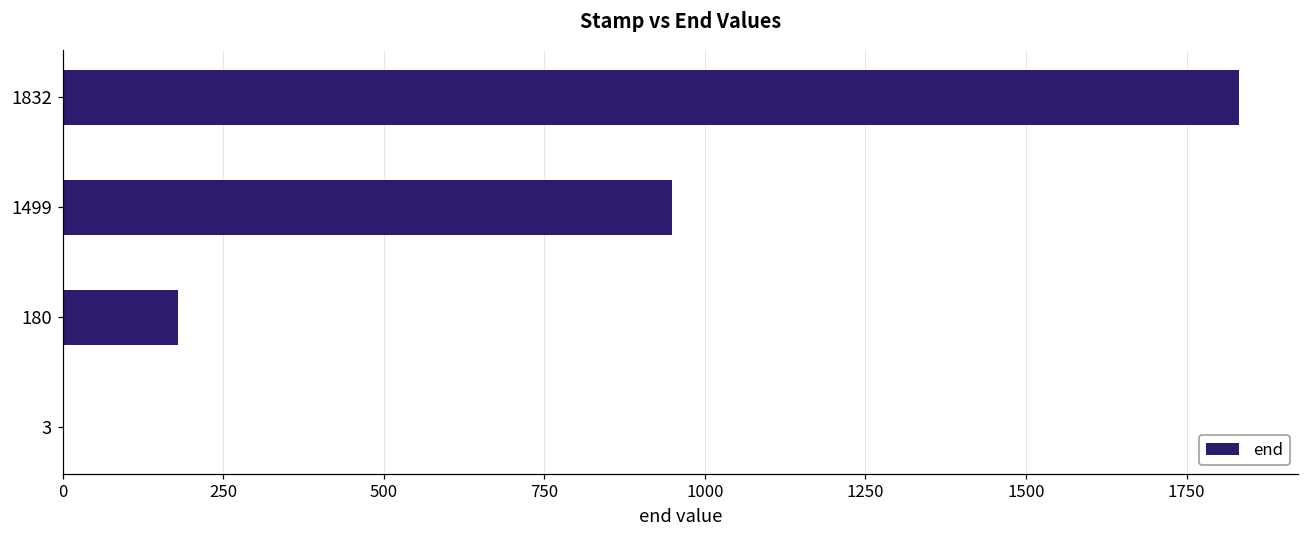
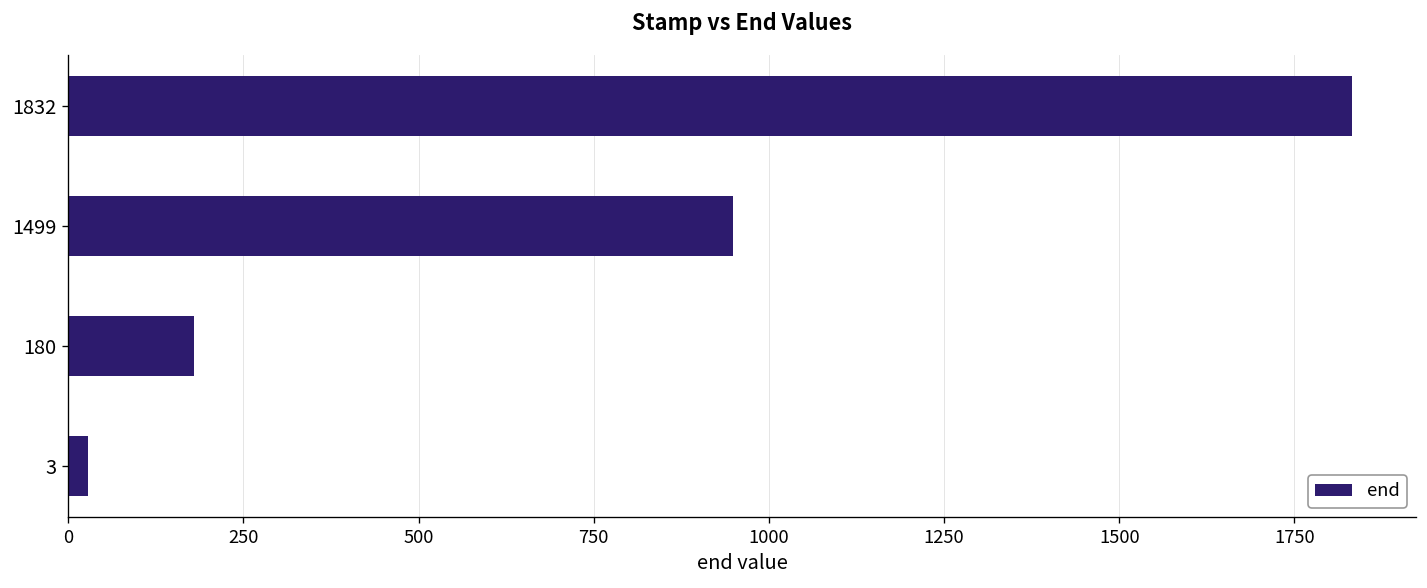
3: 0 -> 30
